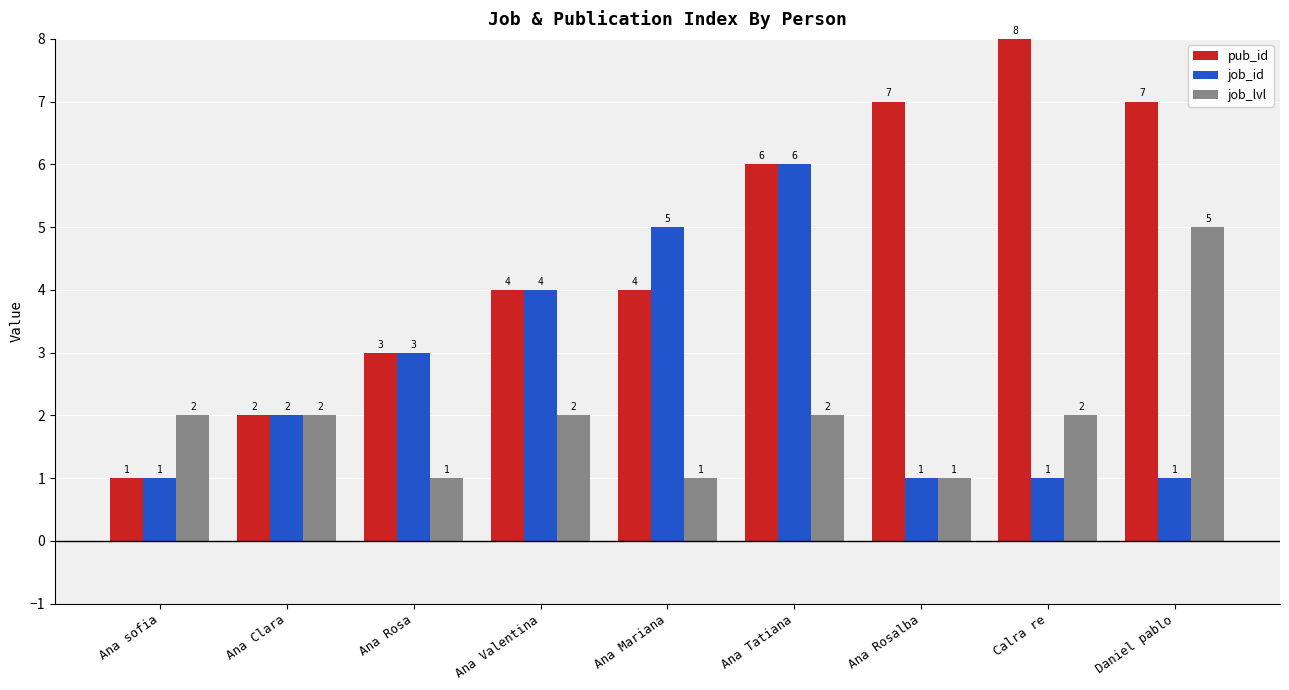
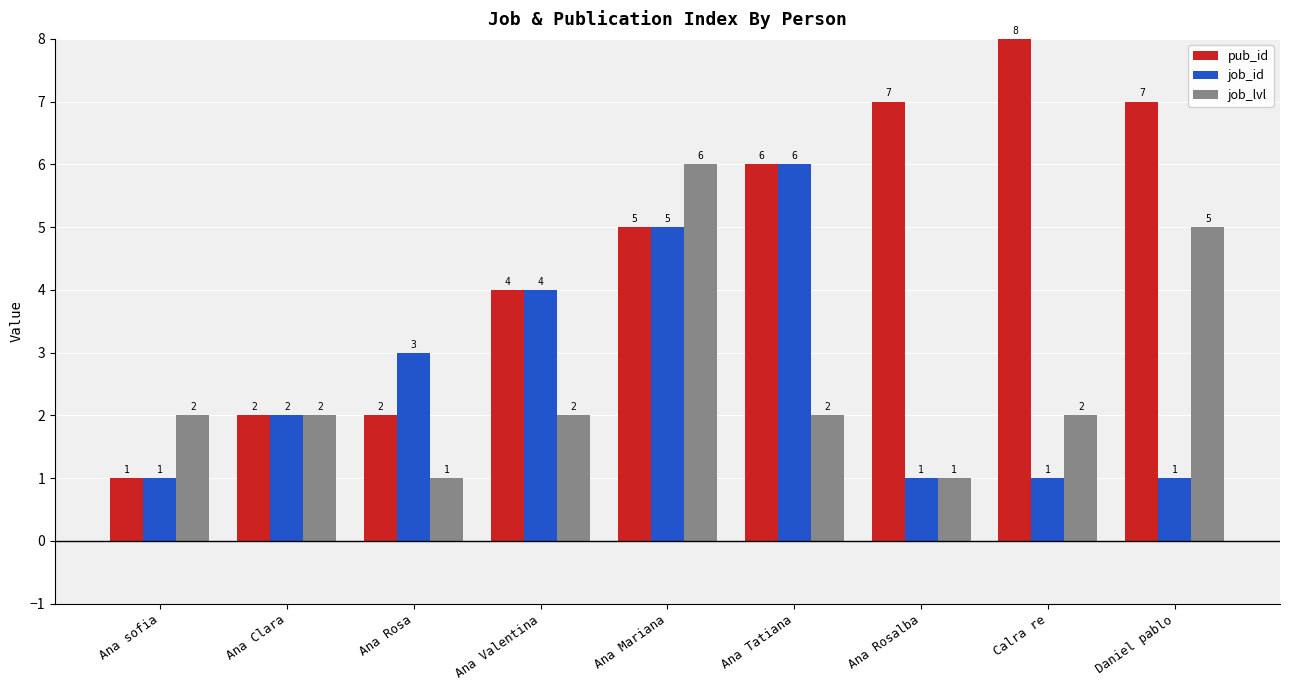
pub_id, Ana Rosa: 3 -> 2
pub_id, Ana Mariana: 4 -> 5
job_lvl, Ana Mariana: 1 -> 6
